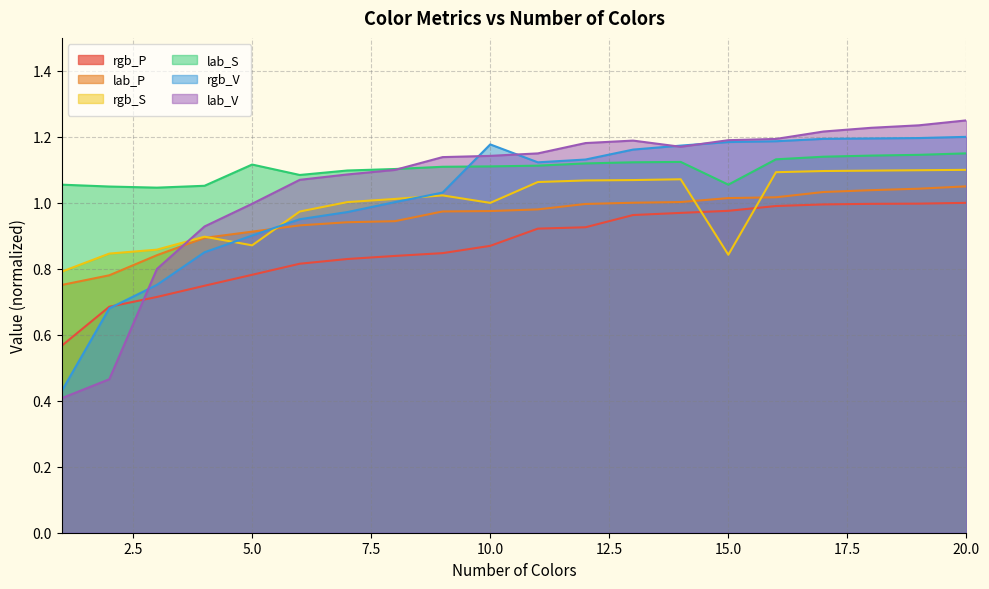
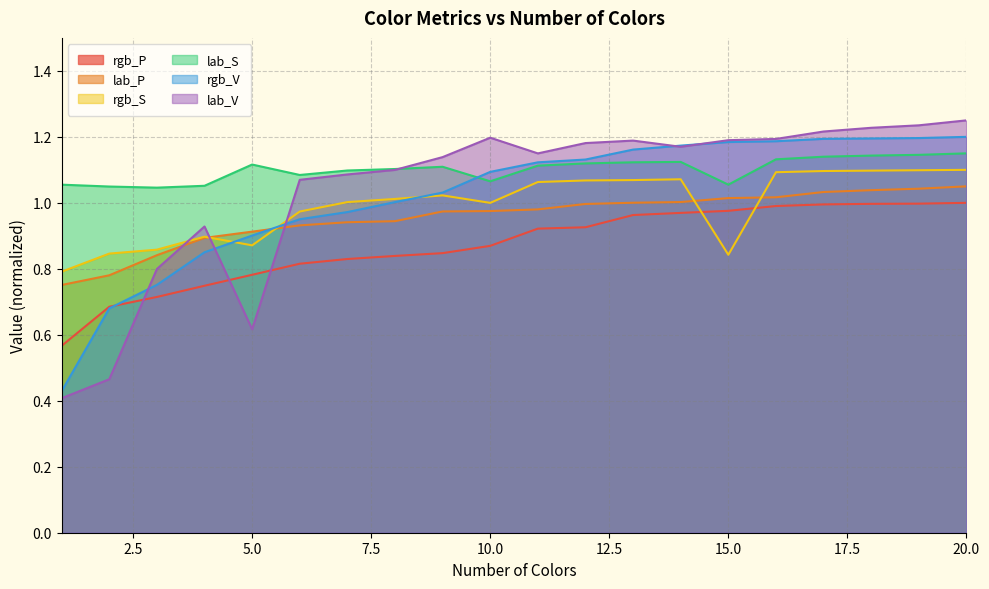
lab_V, 5.0: 1.00 -> 0.62
lab_S, 10.0: 1.11 -> 1.07
rgb_V, 10.0: 1.18 -> 1.09
lab_V, 10.0: 1.14 -> 1.20
